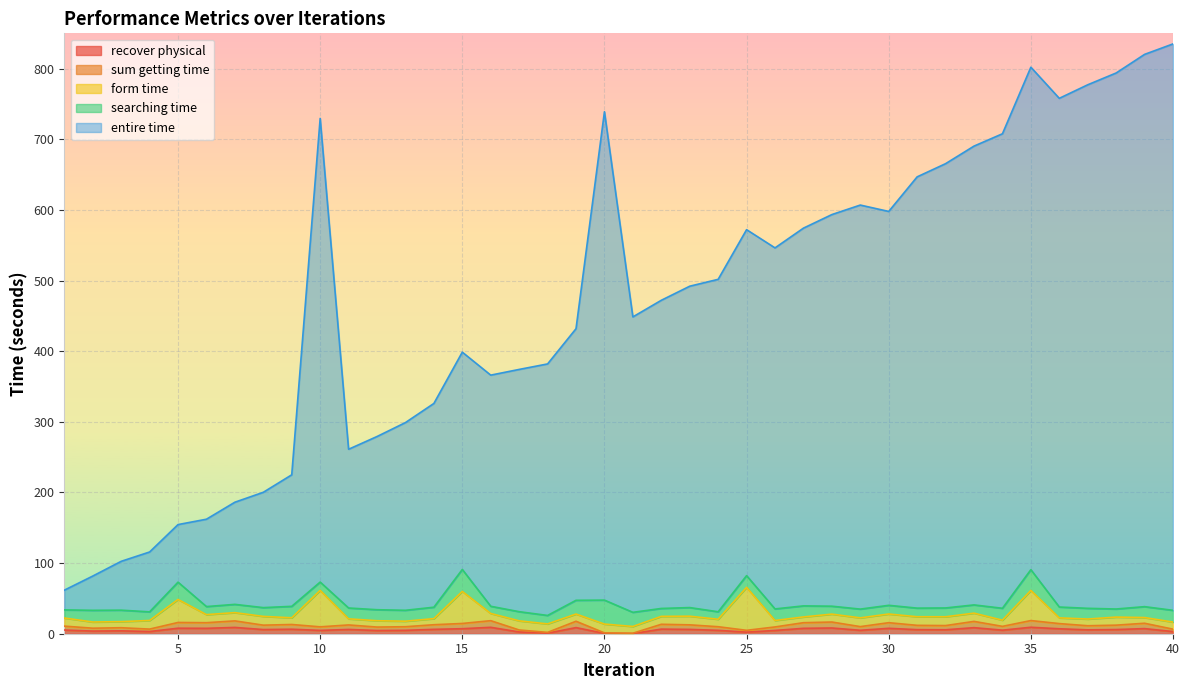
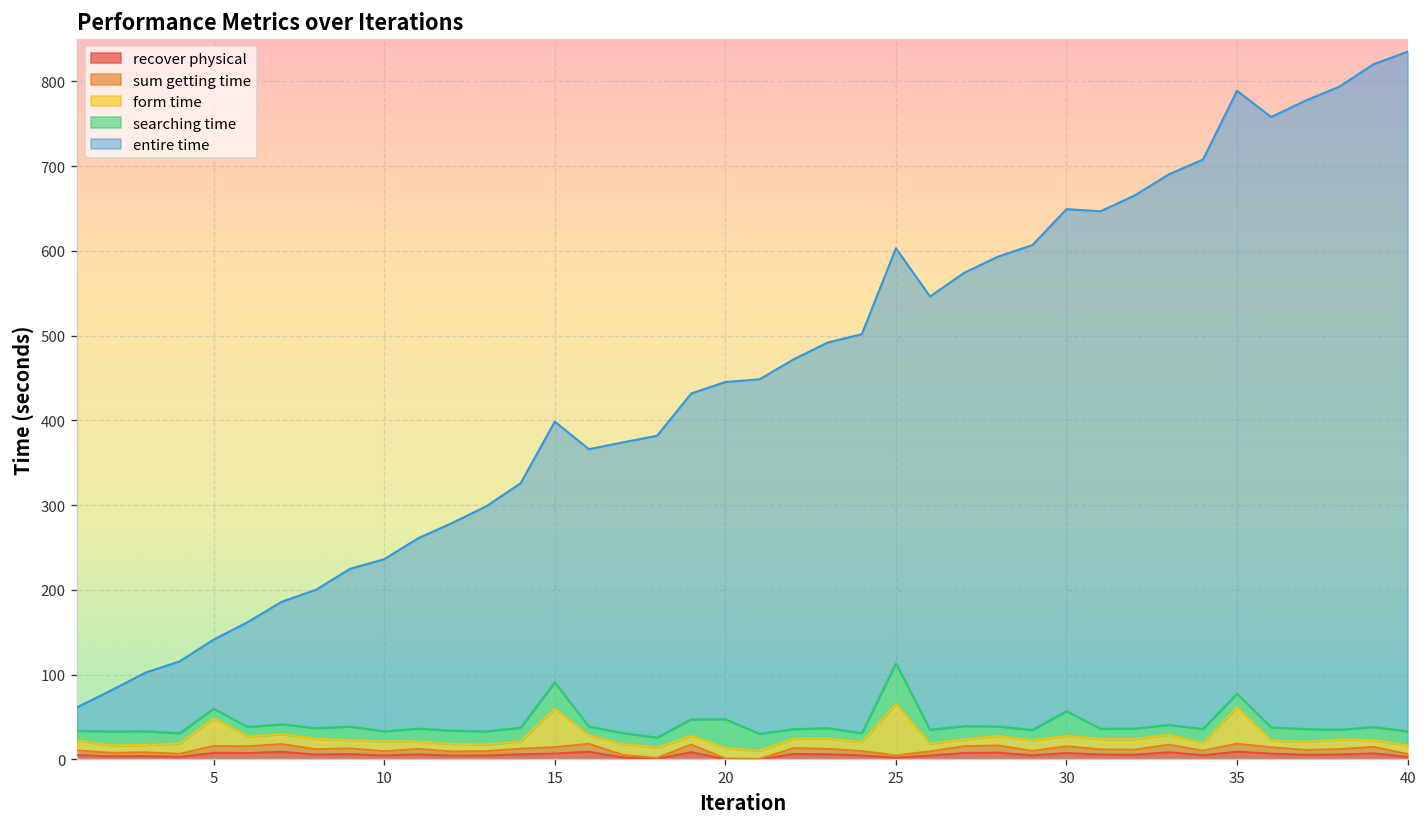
searching time, 5: 20 -> 10
form time, 10: 50 -> 10
entire time, 10: 660 -> 200
entire time, 20: 690 -> 400
searching time, 25: 20 -> 50
searching time, 30: 10 -> 30
entire time, 30: 560 -> 590
searching time, 35: 30 -> 20
